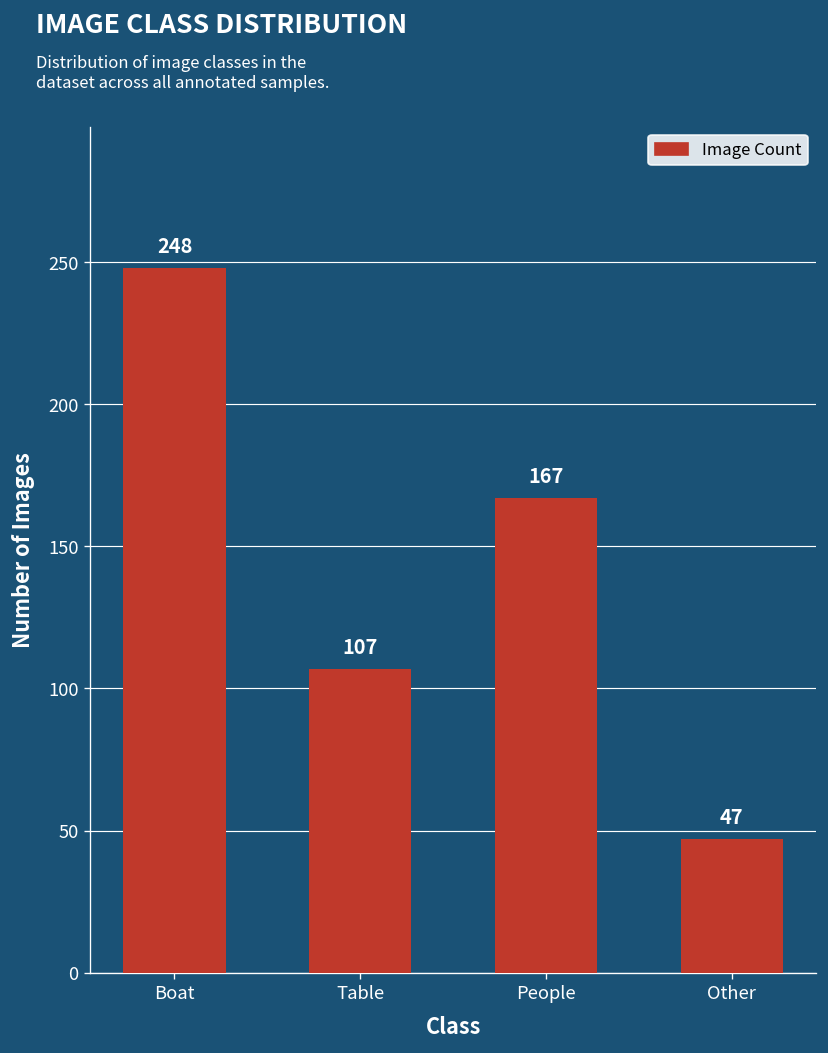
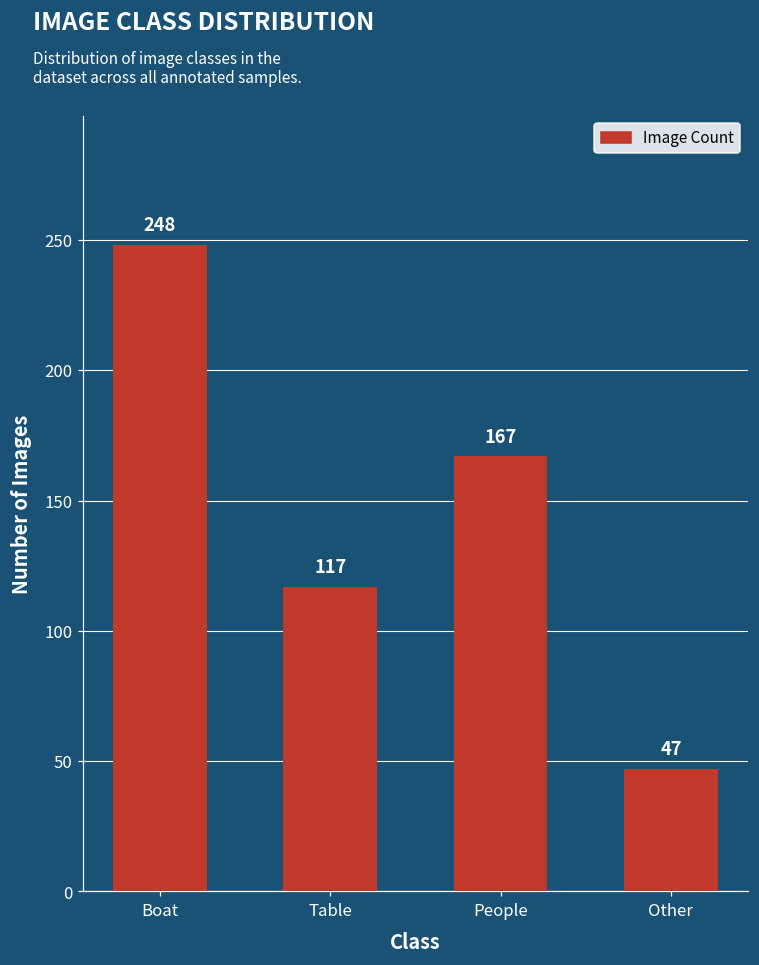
Table: 107 -> 117
